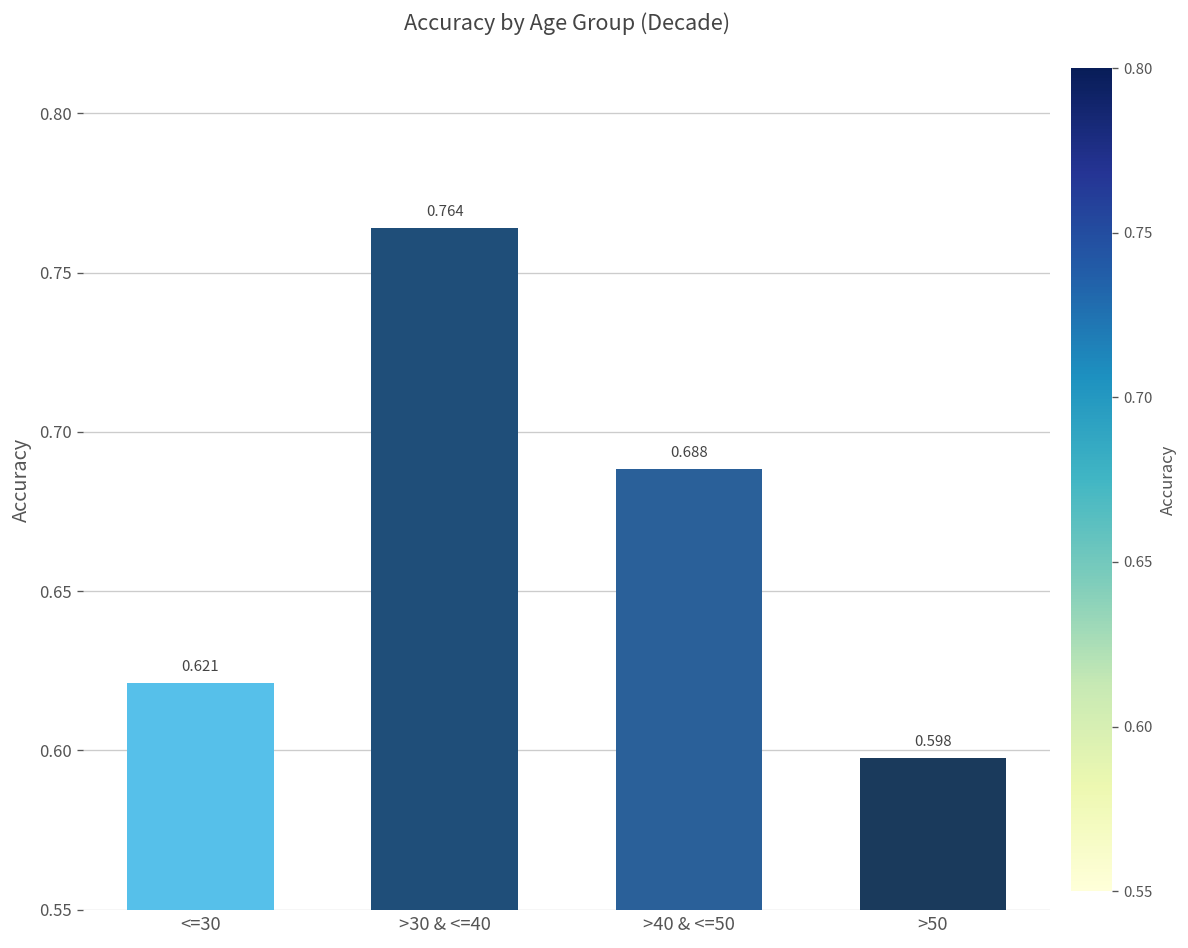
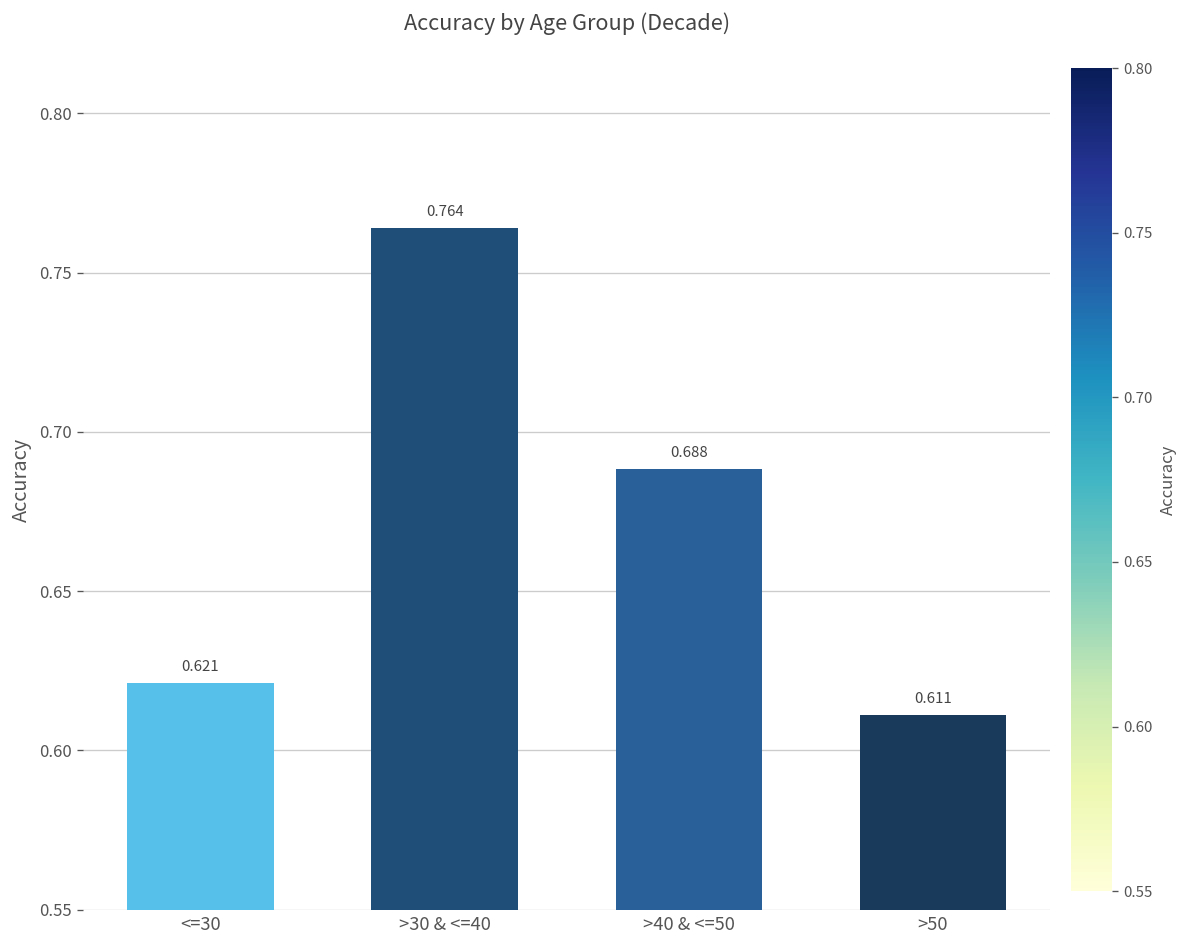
>50: 0.598 -> 0.611
